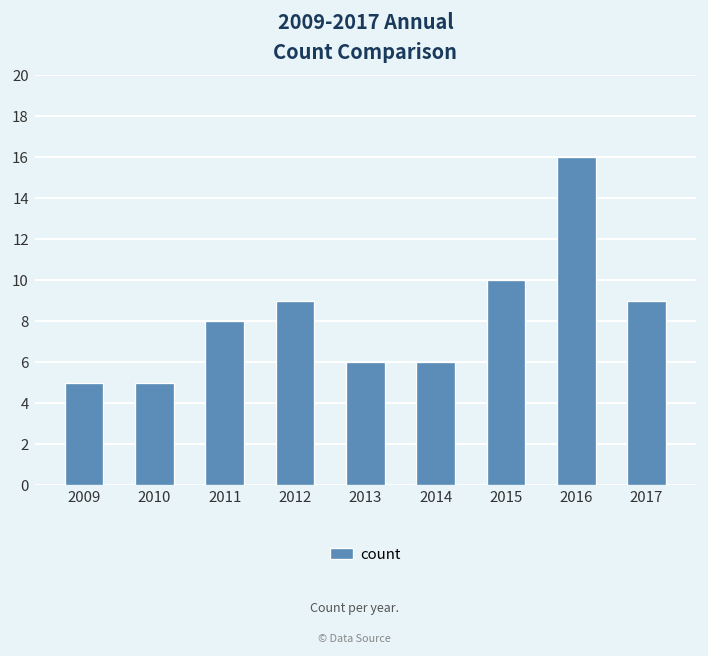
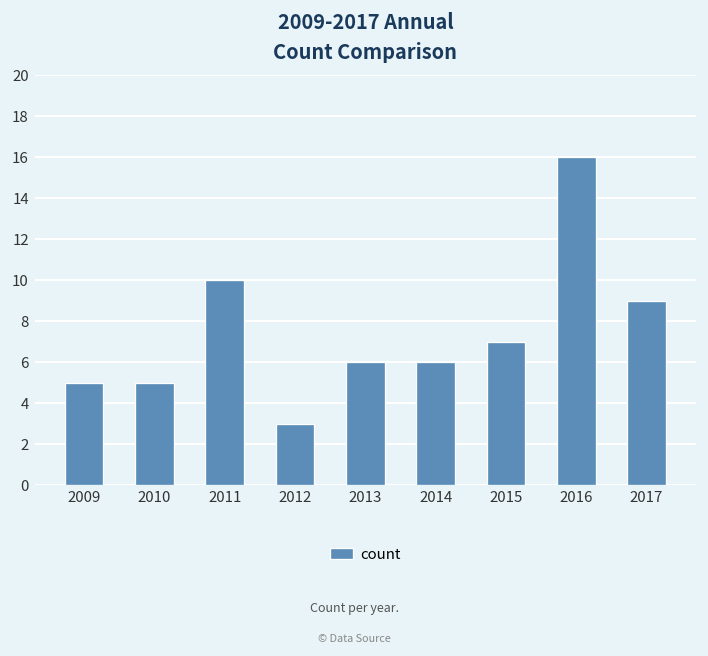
2011: 8 -> 10
2012: 9 -> 3
2015: 10 -> 7
